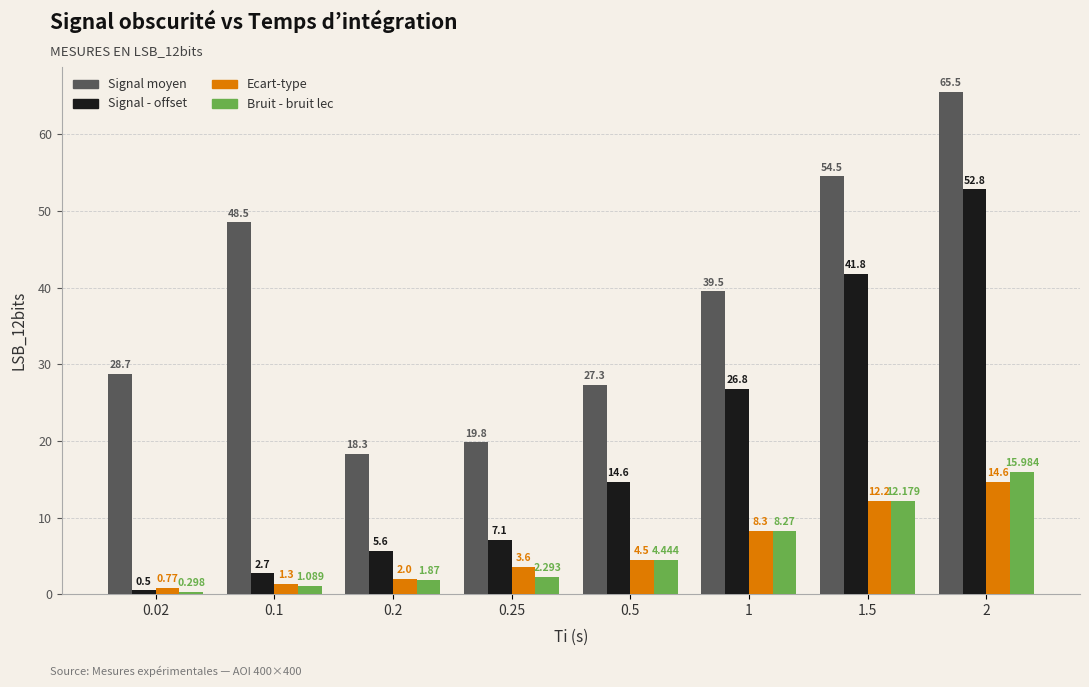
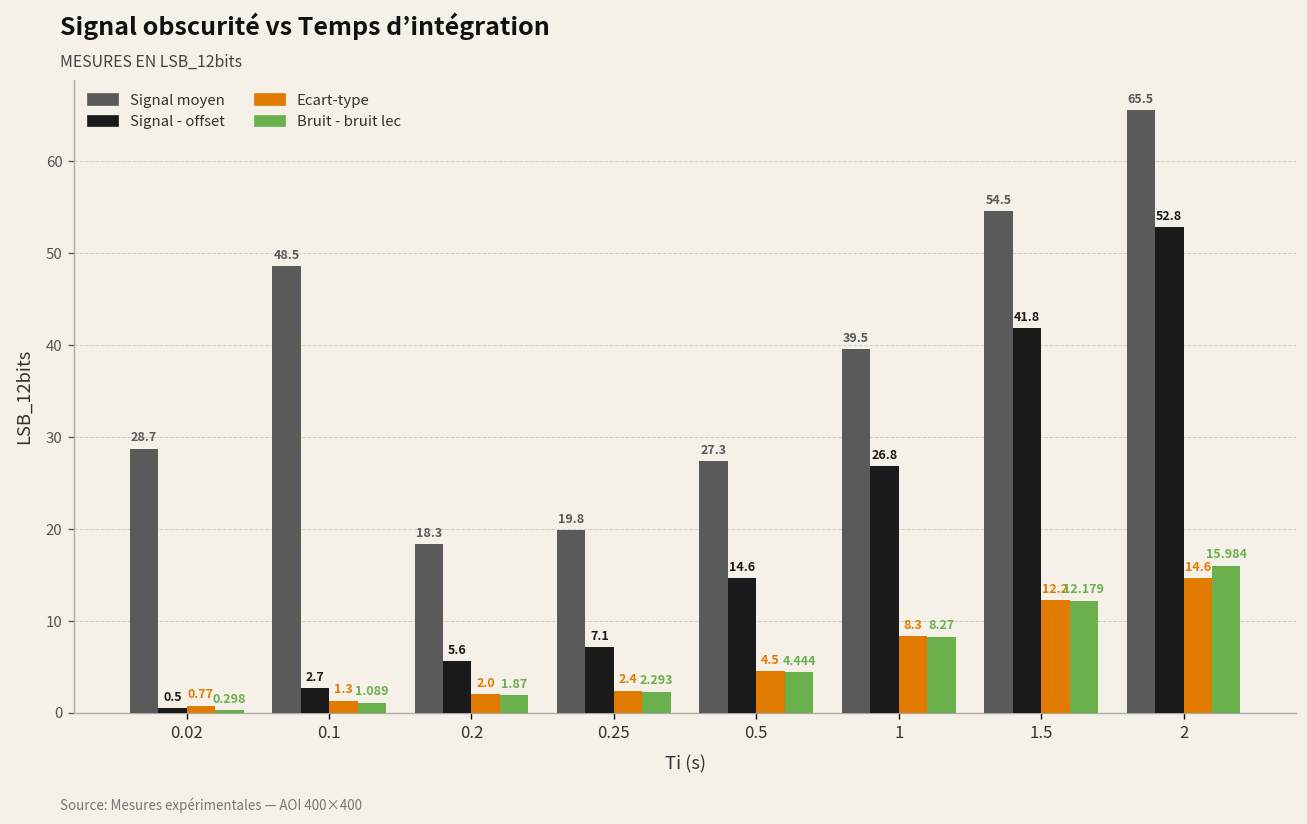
Ecart-type, 0.25: 3.6 -> 2.4
